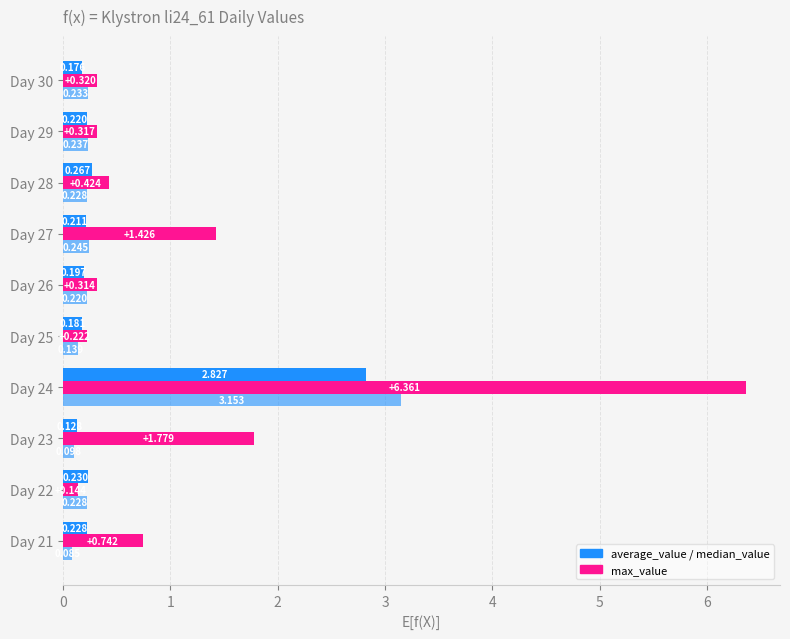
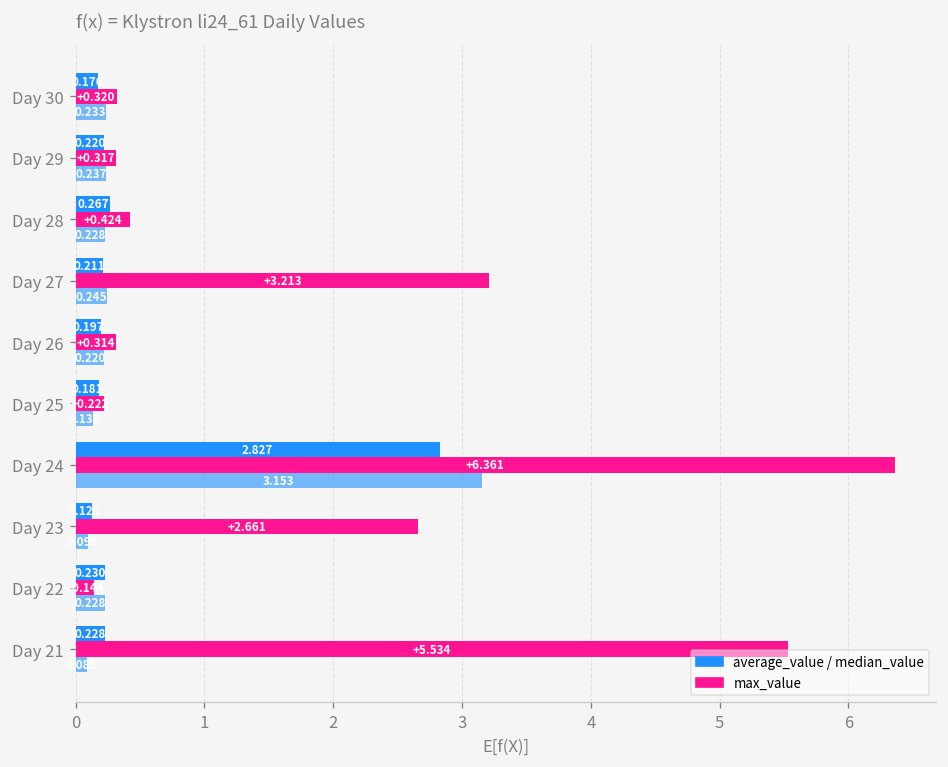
max_value, Day 27: +1.426 -> +3.213
max_value, Day 23: +1.779 -> +2.661
max_value, Day 21: +0.742 -> +5.534
